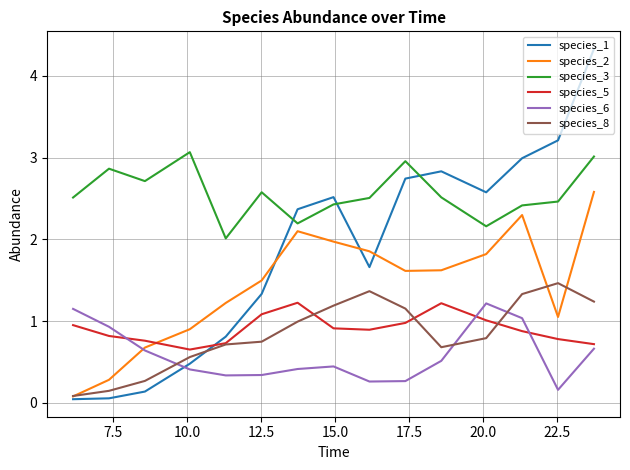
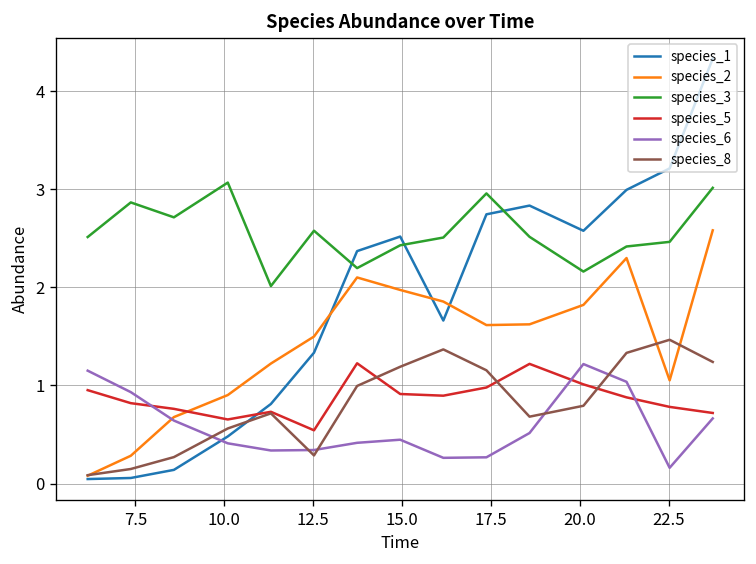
species_5, 12.5: 1.1 -> 0.5
species_8, 12.5: 0.7 -> 0.3
